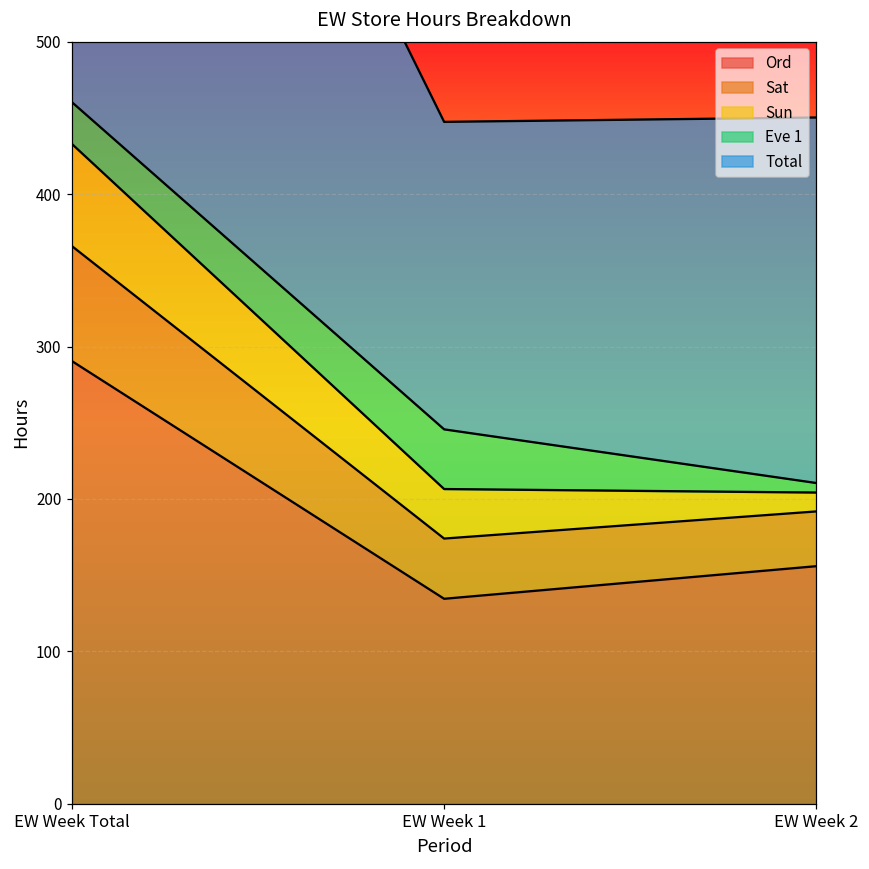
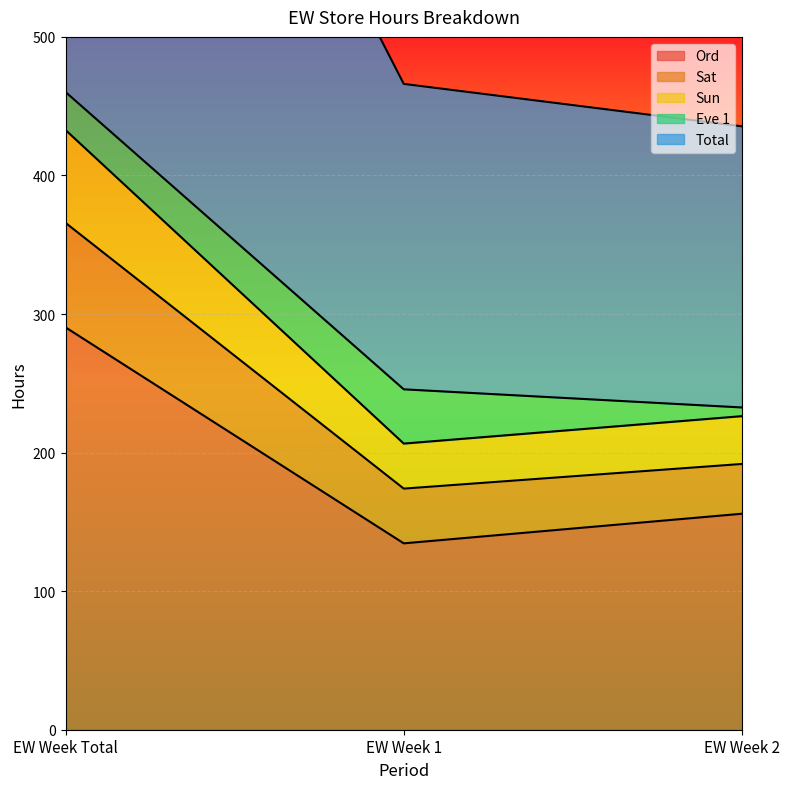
Total, EW Week 1: 202 -> 220
Sun, EW Week 2: 12 -> 35
Total, EW Week 2: 240 -> 203
